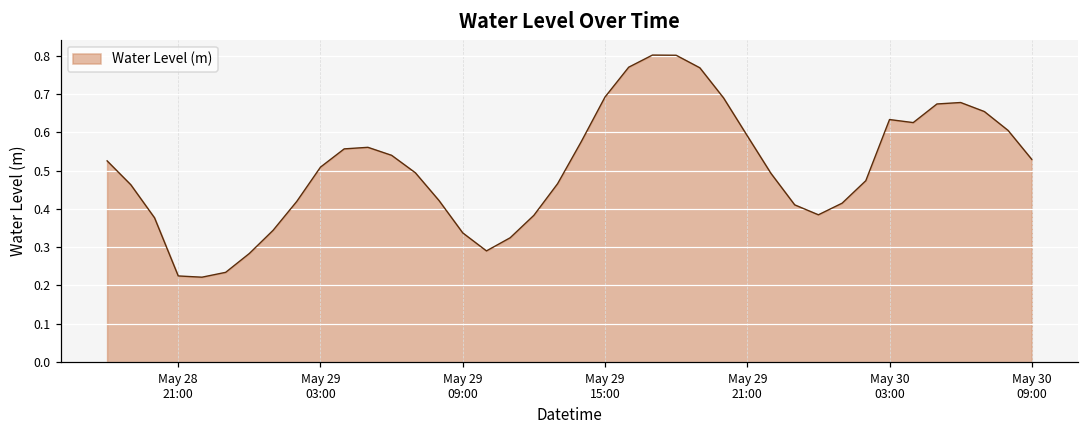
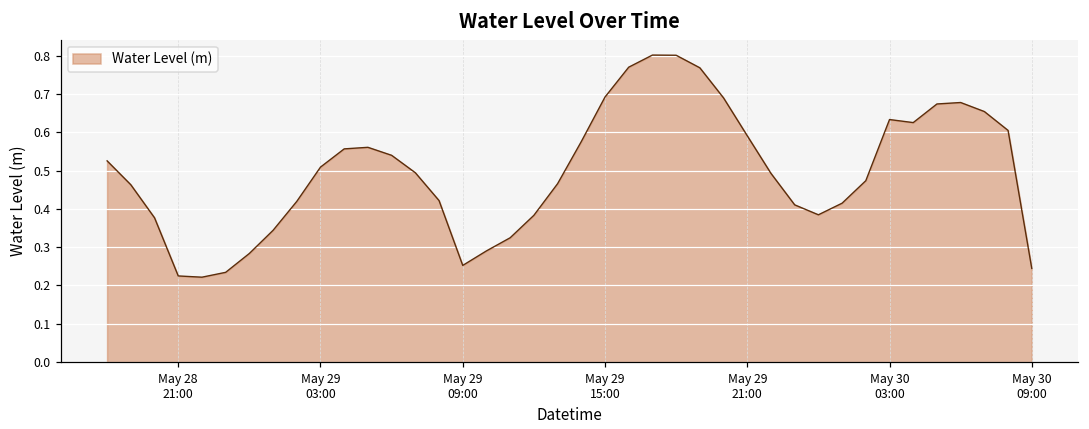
May 29 09:00: 0.34 -> 0.25
May 30 09:00: 0.53 -> 0.24
